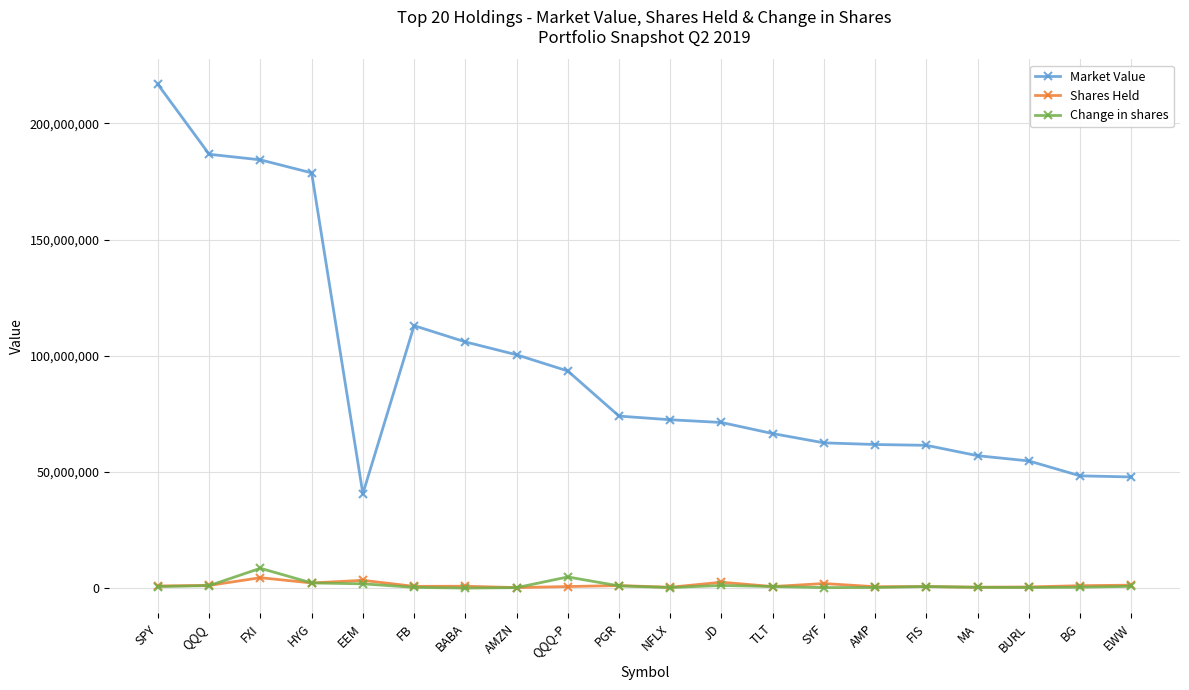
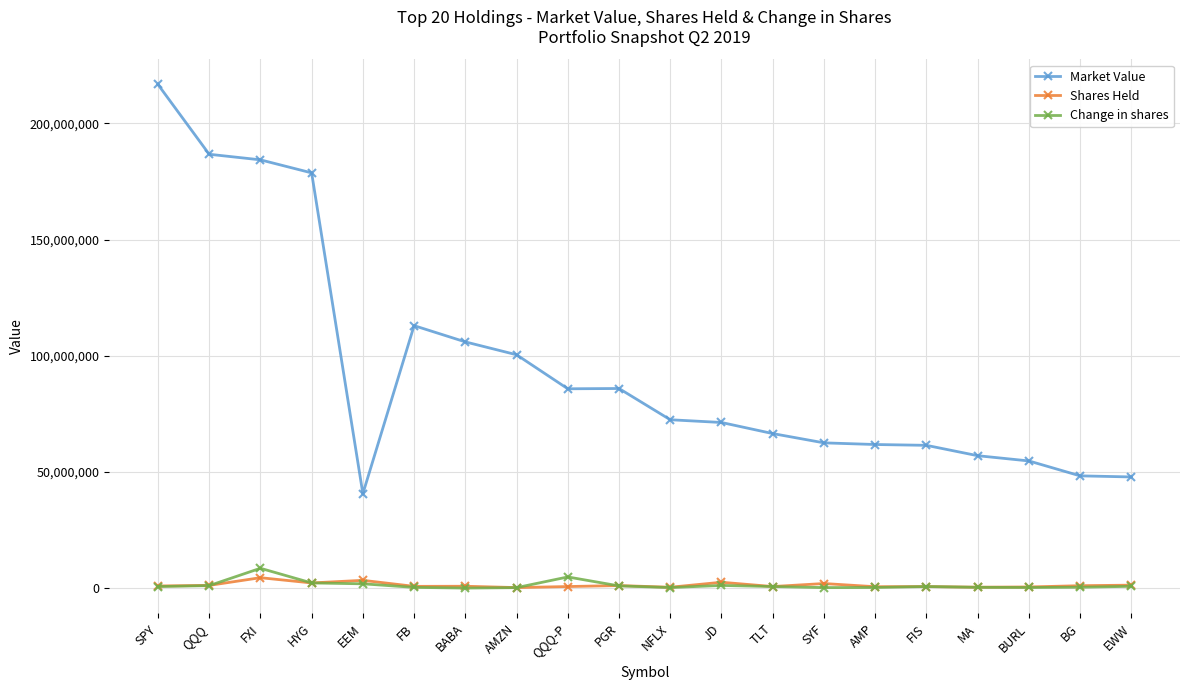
Market Value, QQQ-P: 93,000,000 -> 86,000,000
Market Value, PGR: 74,000,000 -> 86,000,000
